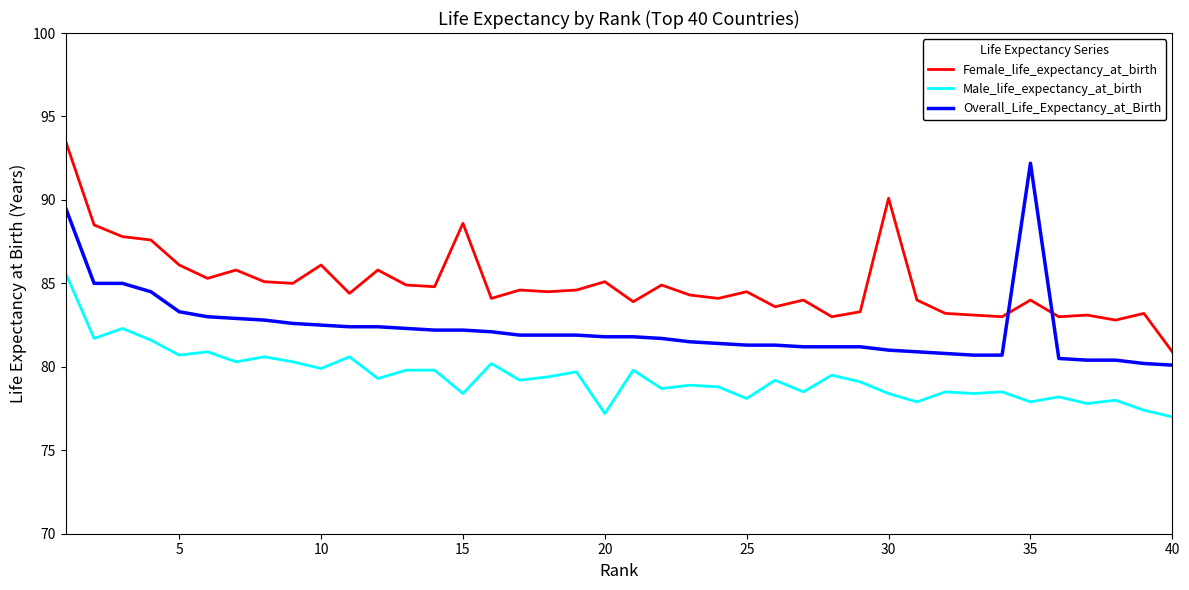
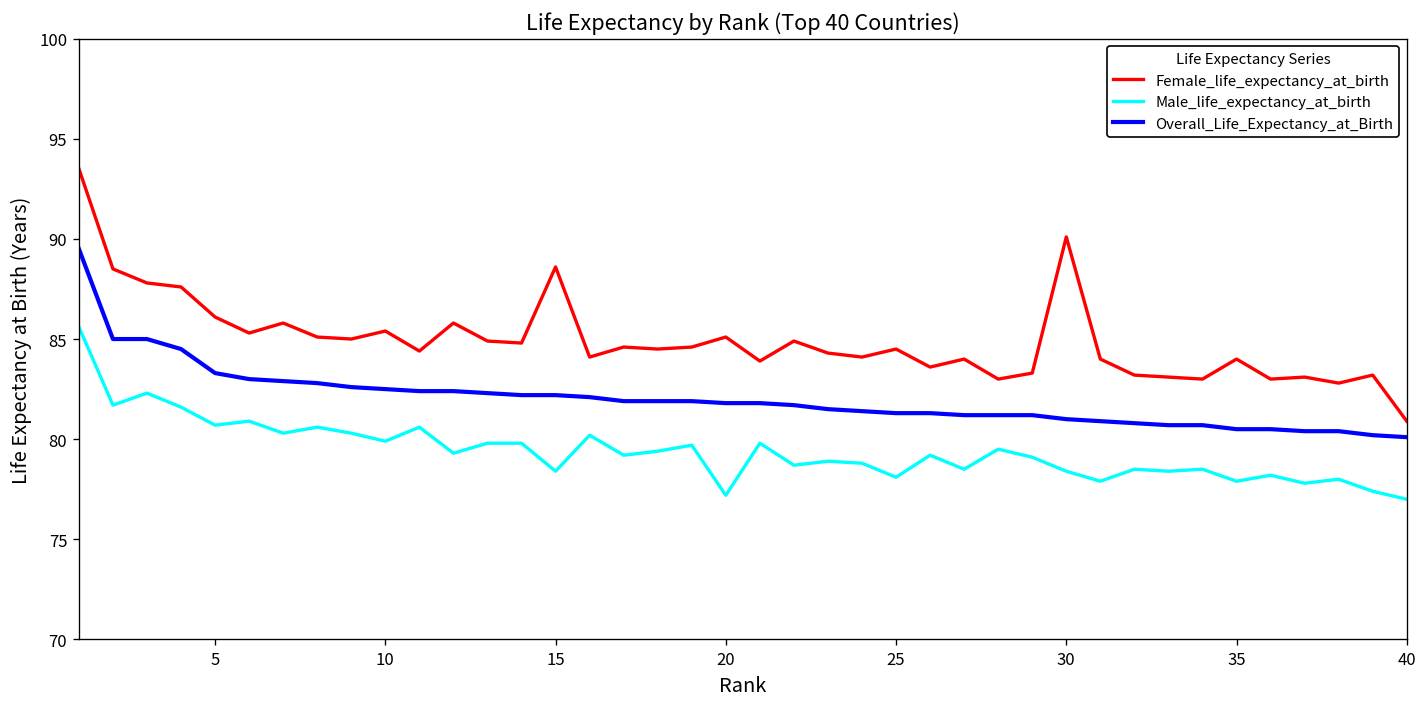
Female_life_expectancy_at_birth, 10: 86.1 -> 85.4
Overall_Life_Expectancy_at_Birth, 35: 92.2 -> 80.5
